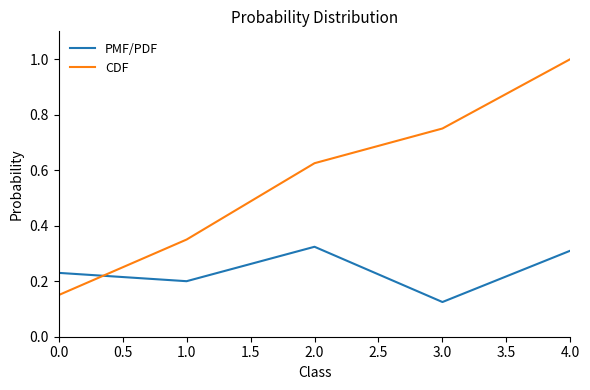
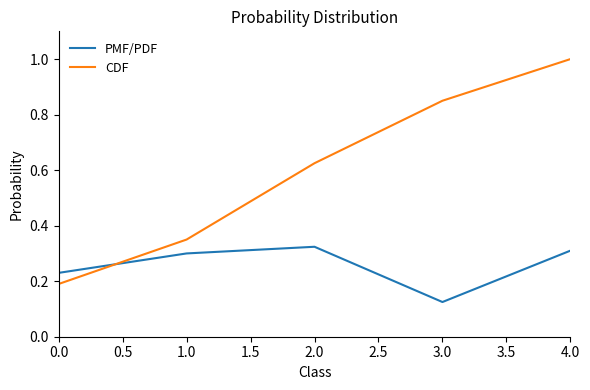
CDF, 0.0: 0.15 -> 0.19
PMF/PDF, 1.0: 0.2 -> 0.3
CDF, 3.0: 0.75 -> 0.85
